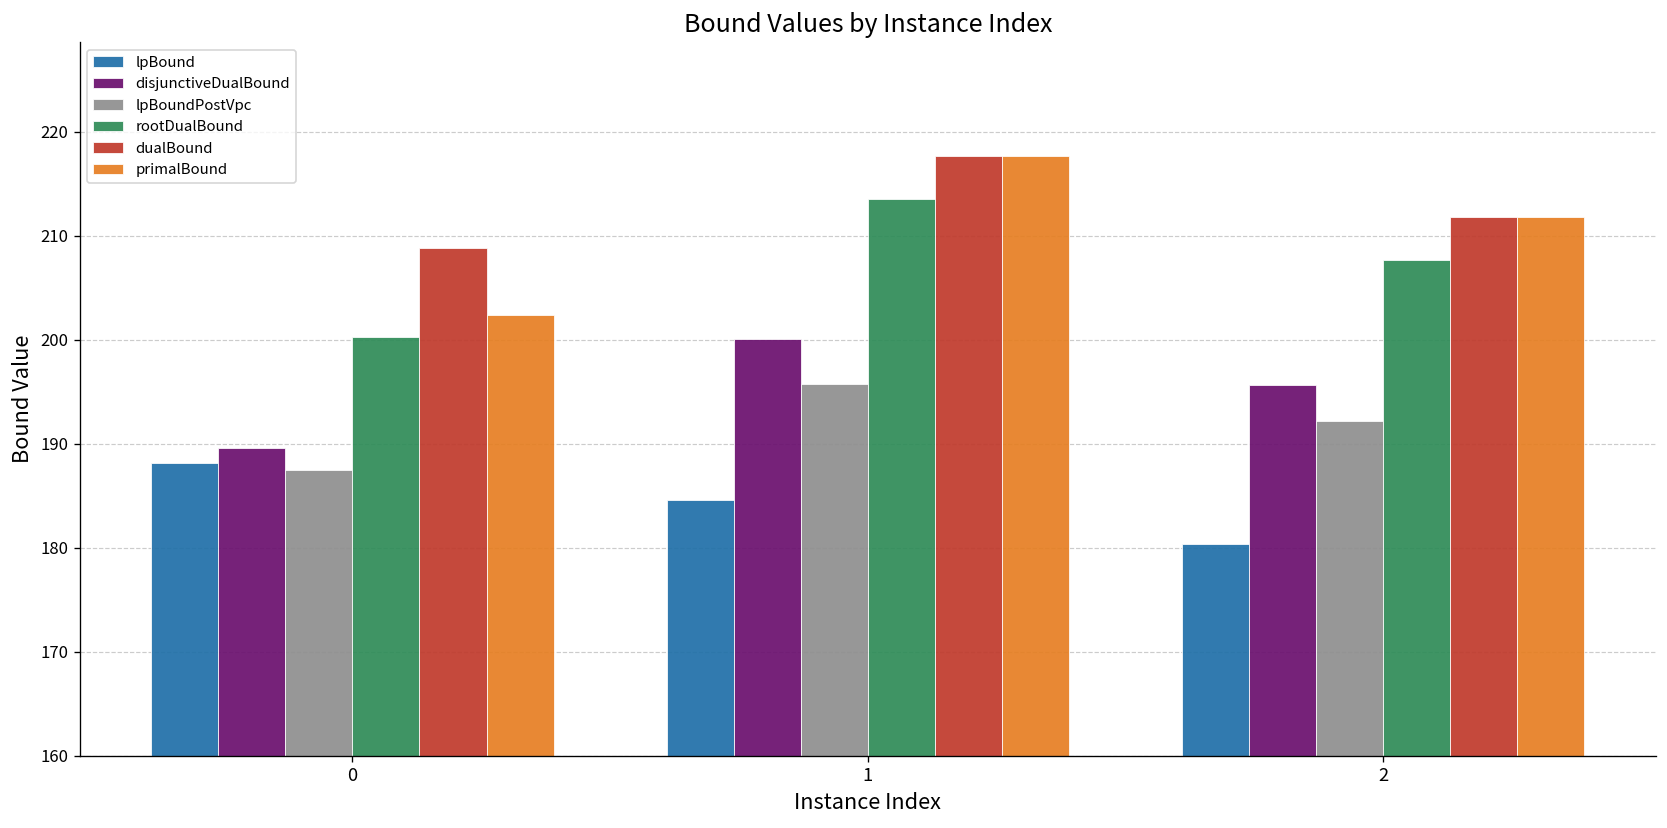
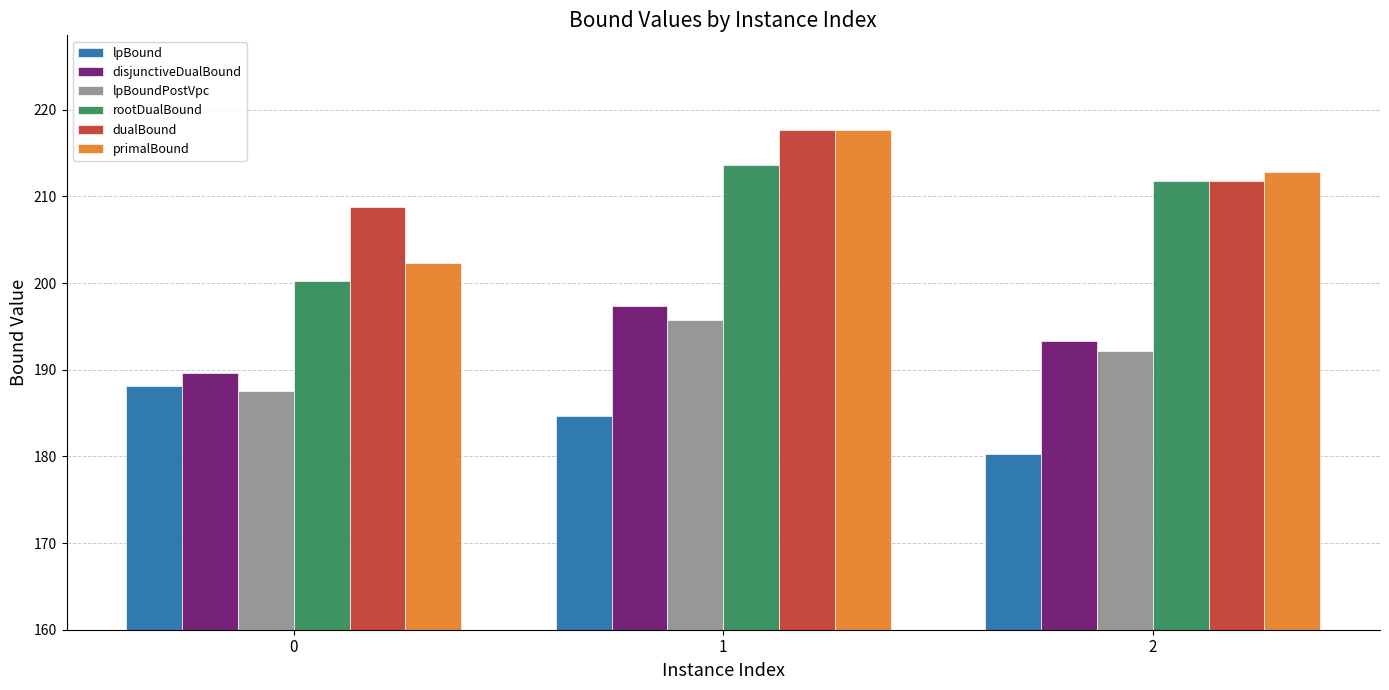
disjunctiveDualBound, 1: 200 -> 197
disjunctiveDualBound, 2: 196 -> 193
rootDualBound, 2: 208 -> 212
primalBound, 2: 212 -> 213
